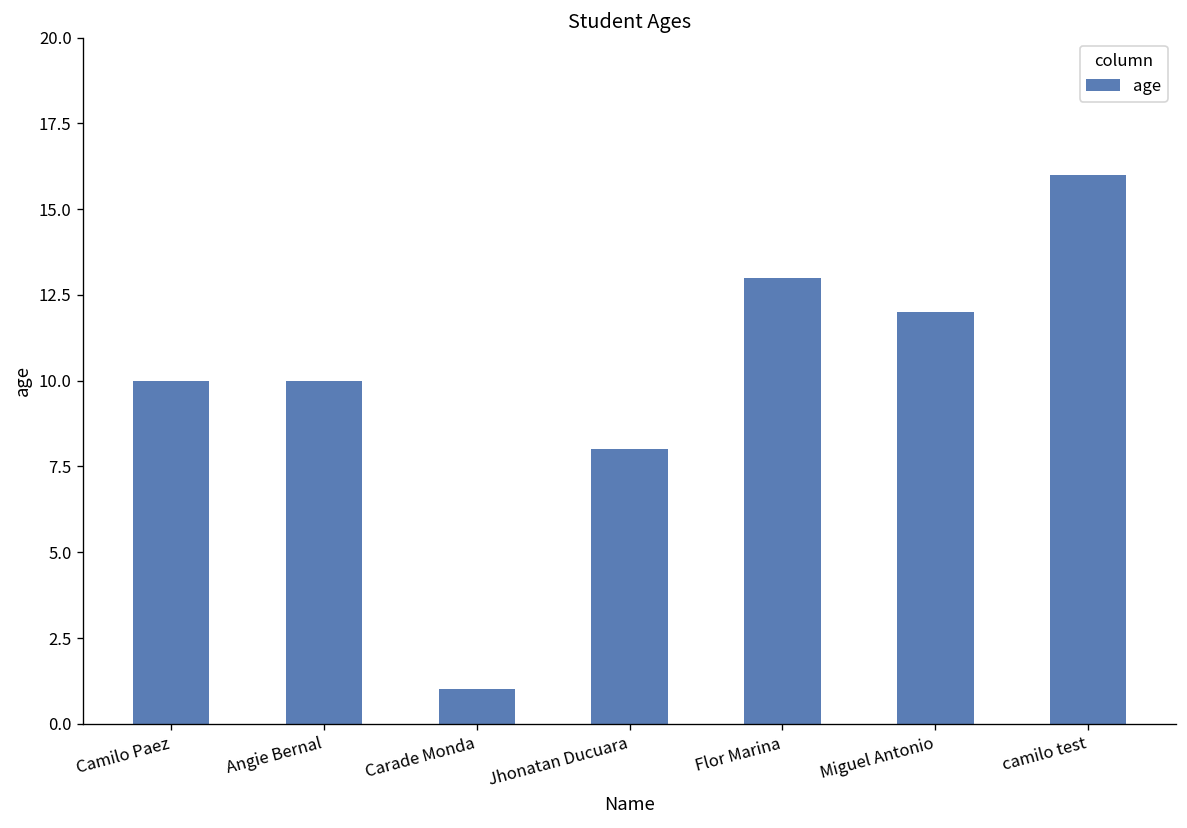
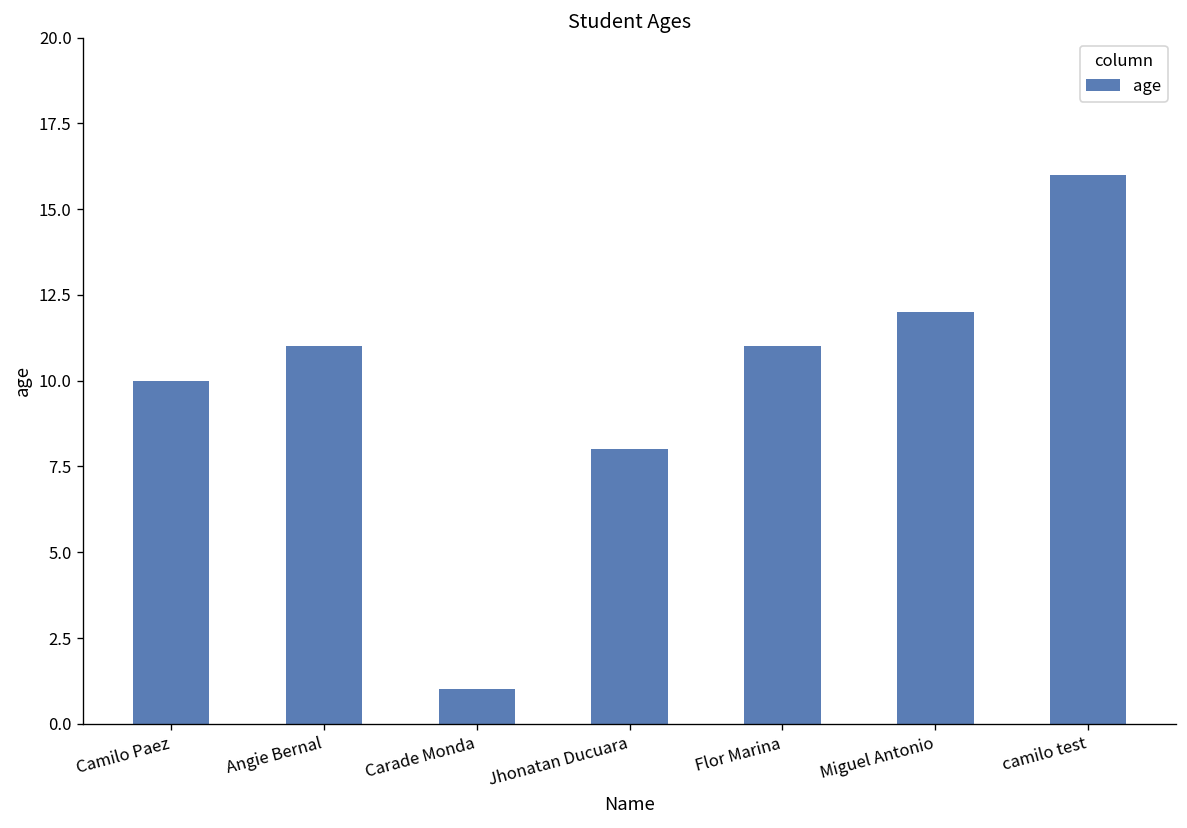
Angie Bernal: 10 -> 11
Flor Marina: 13 -> 11
